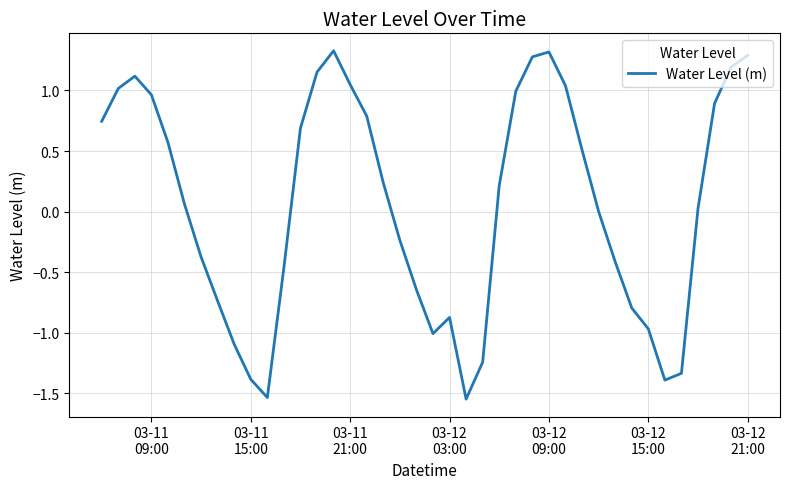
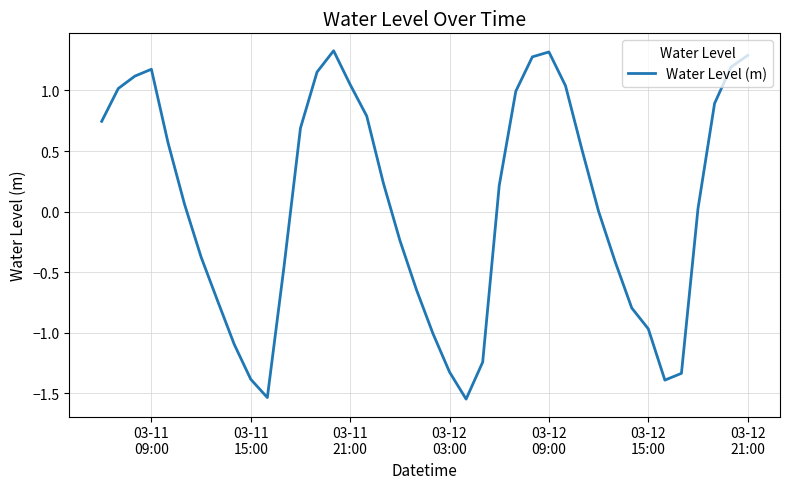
03-11 09:00: 0.96 -> 1.18
03-12 03:00: -0.87 -> -1.33
